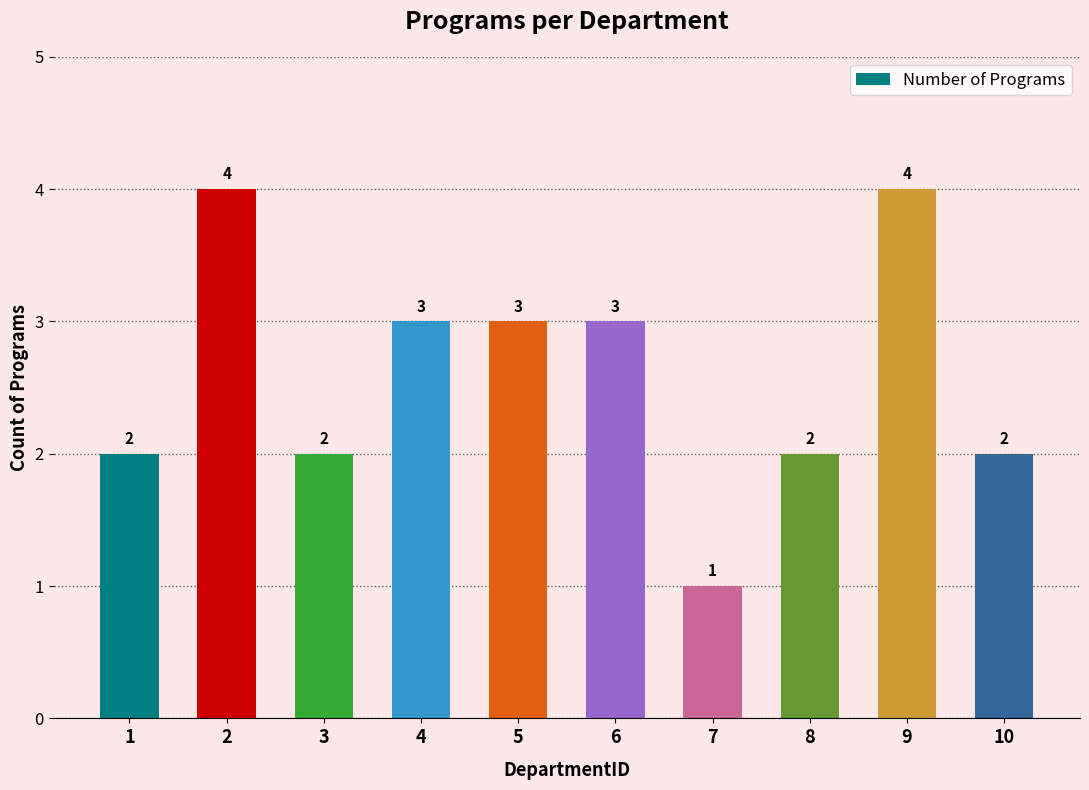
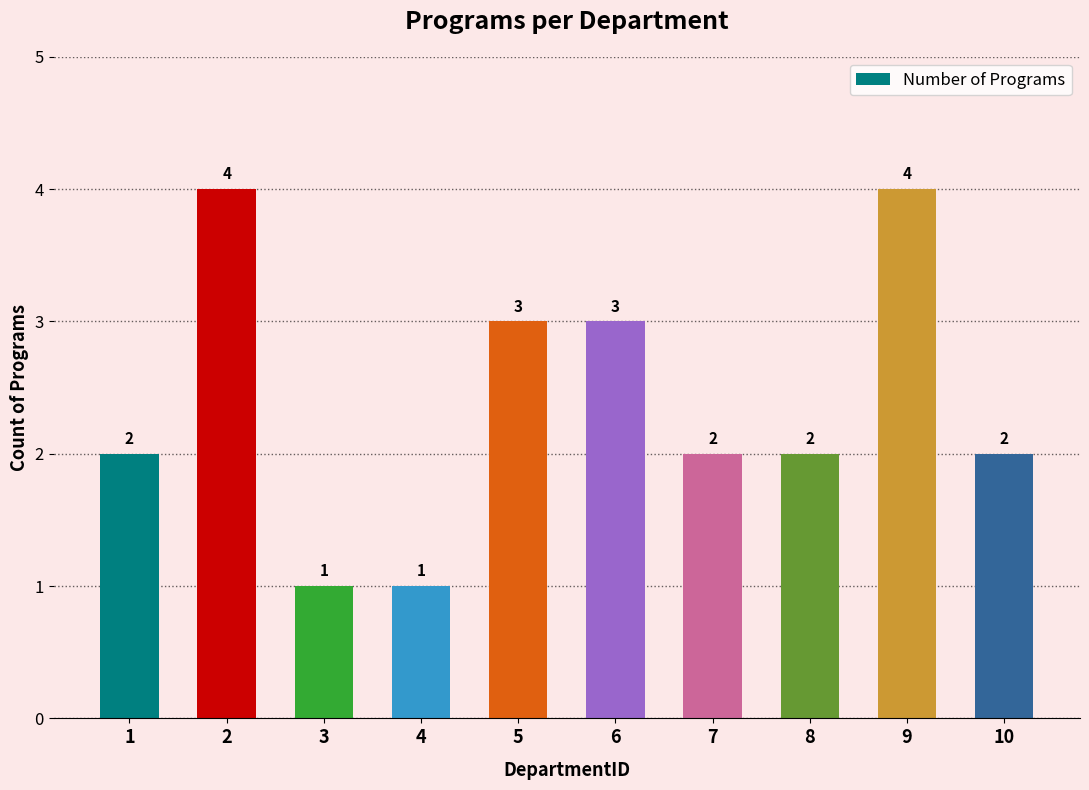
3: 2 -> 1
4: 3 -> 1
7: 1 -> 2
